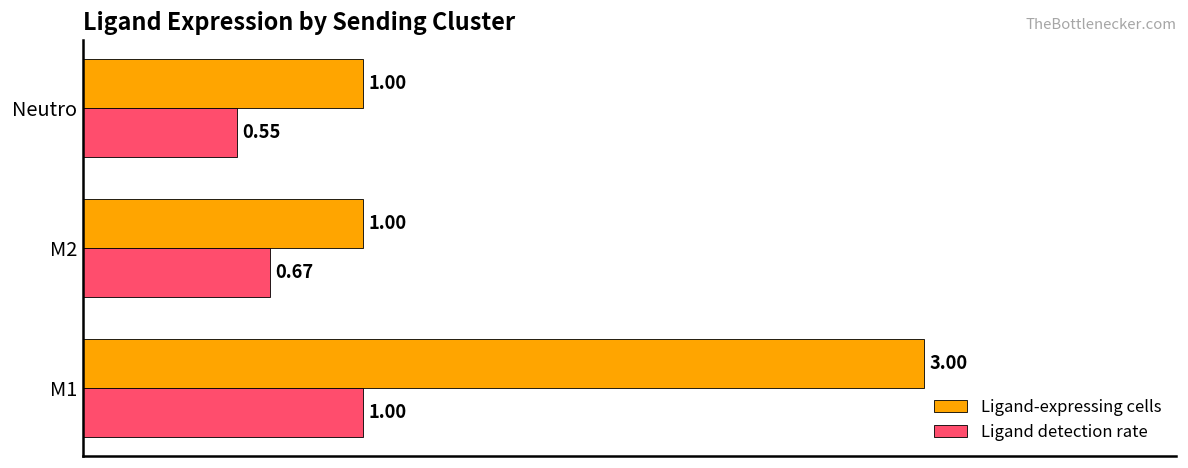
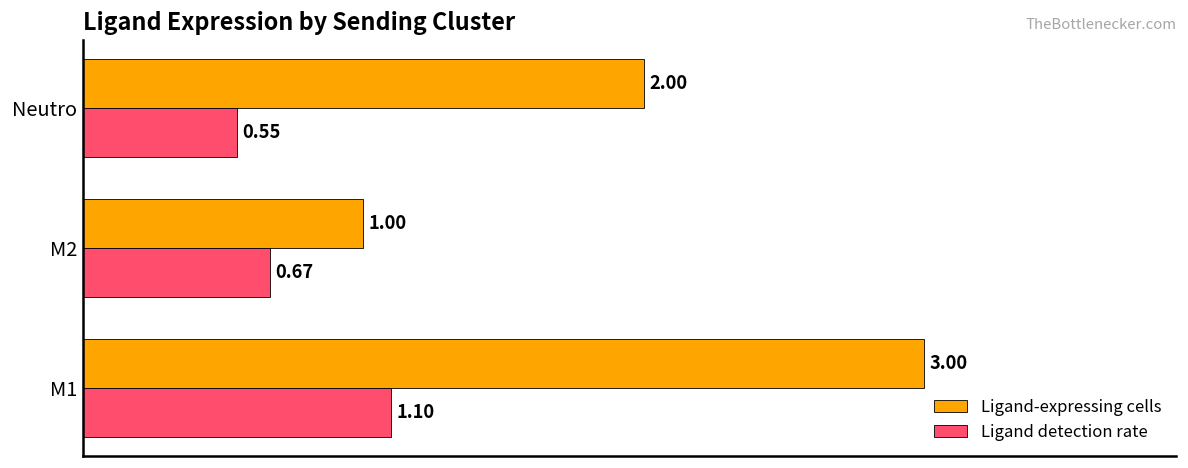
Ligand-expressing cells, Neutro: 1.00 -> 2.00
Ligand detection rate, M1: 1.00 -> 1.10
